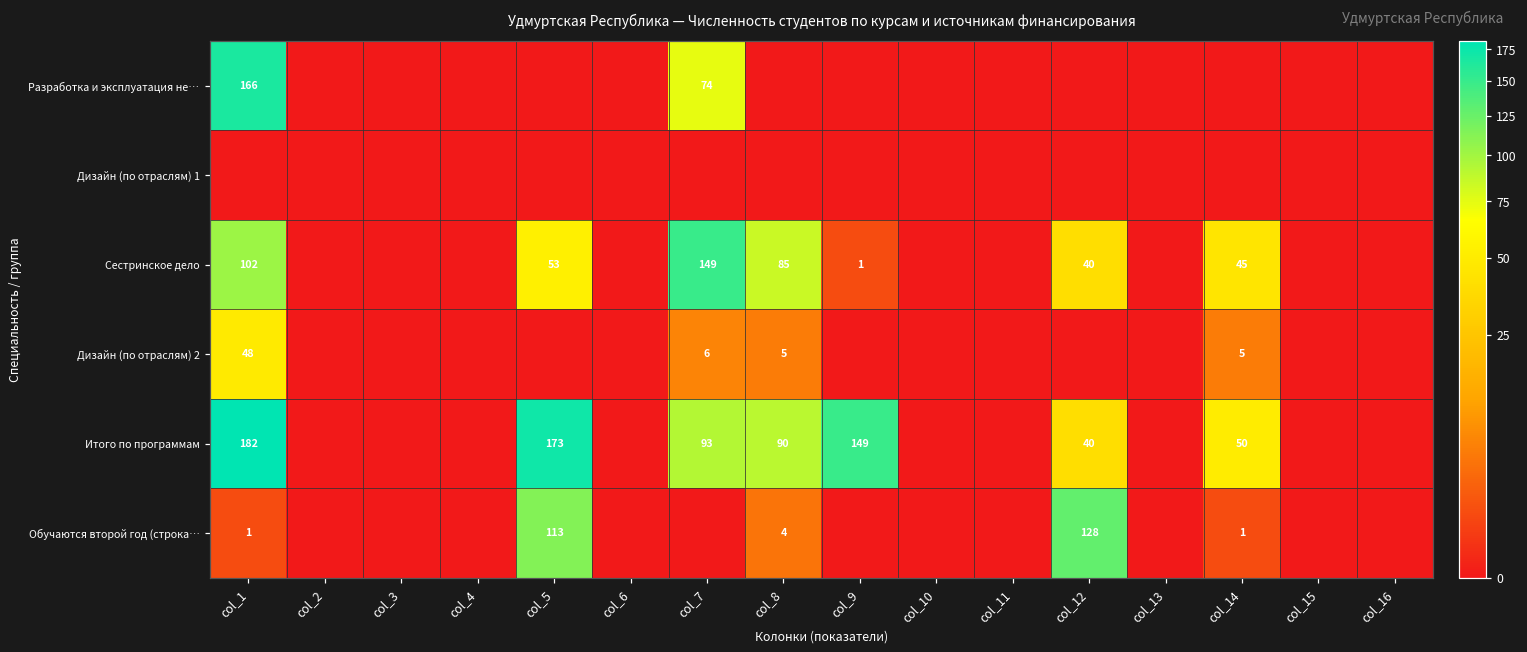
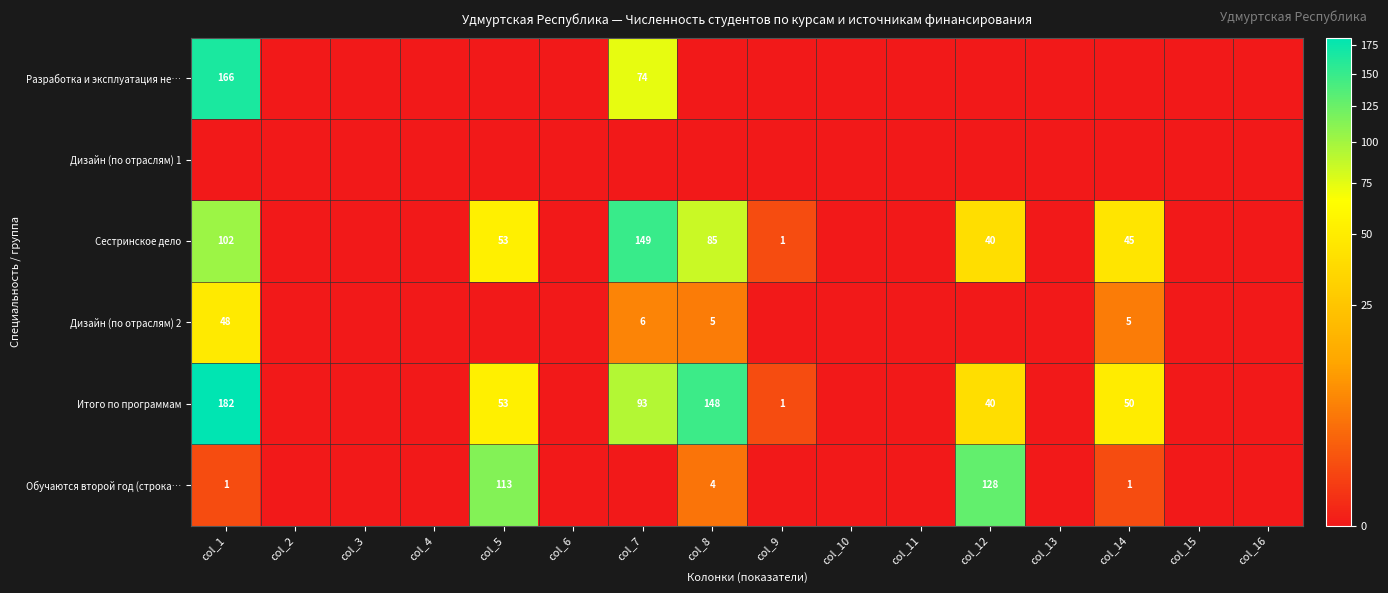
Итого по программам, col_5: 173 -> 53
Итого по программам, col_8: 90 -> 148
Итого по программам, col_9: 149 -> 1
